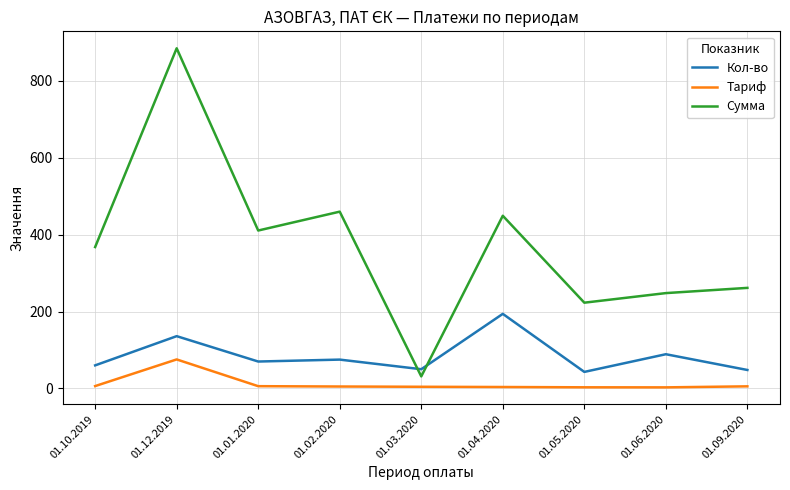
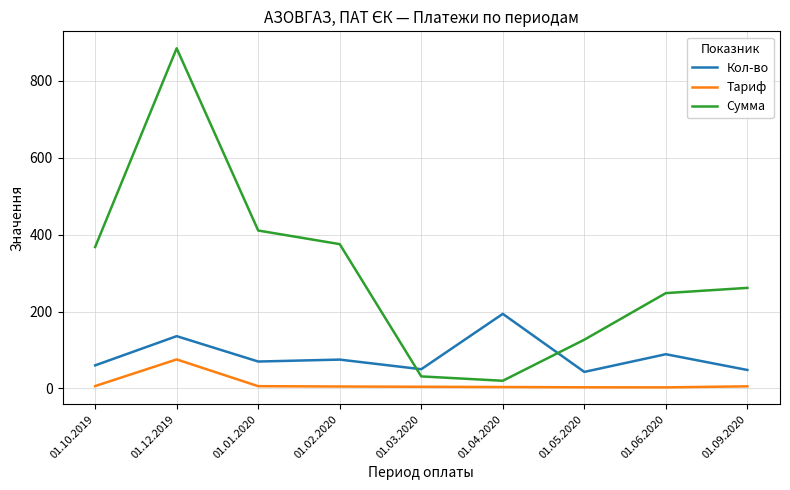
Сумма, 01.02.2020: 460 -> 380
Сумма, 01.04.2020: 450 -> 20
Сумма, 01.05.2020: 220 -> 130
